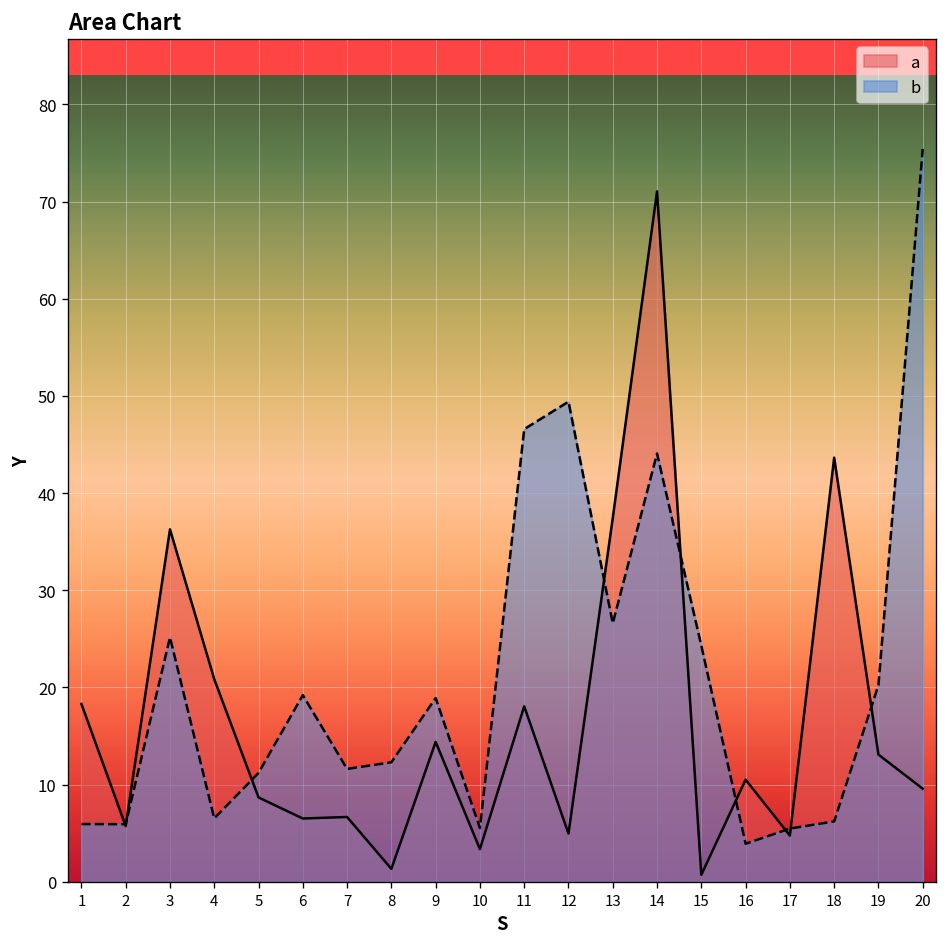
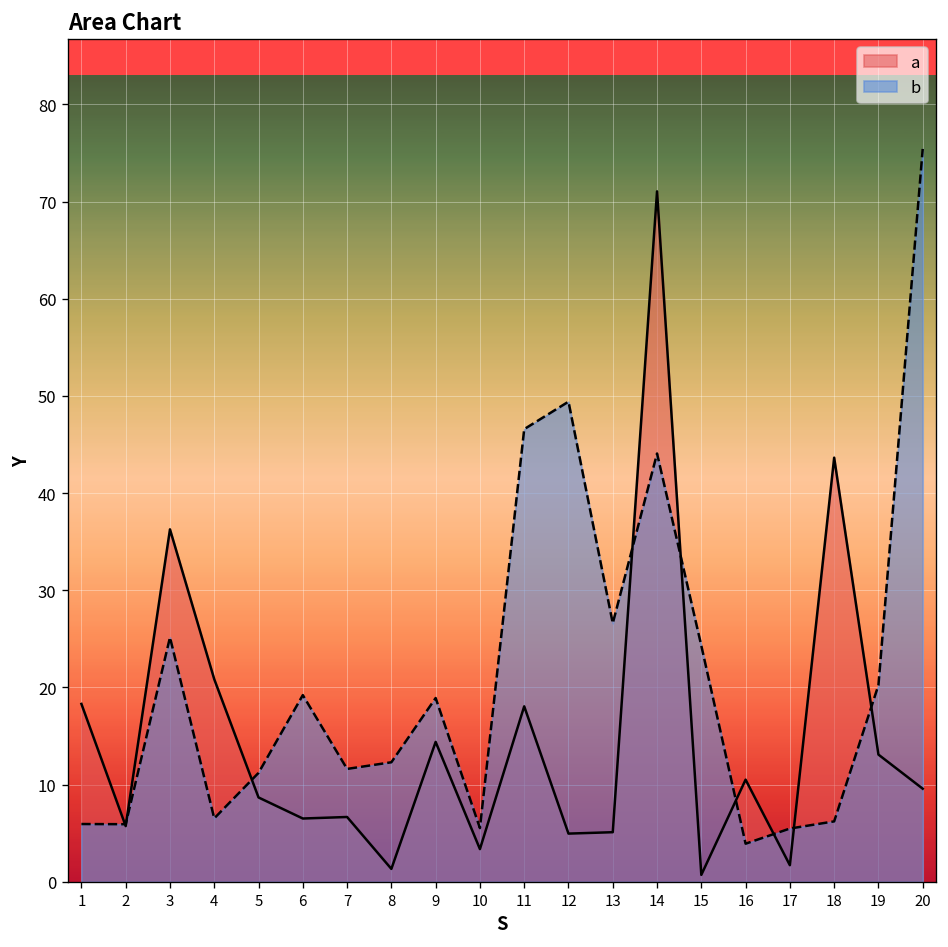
a, 13: 37 -> 5
a, 17: 5 -> 2
